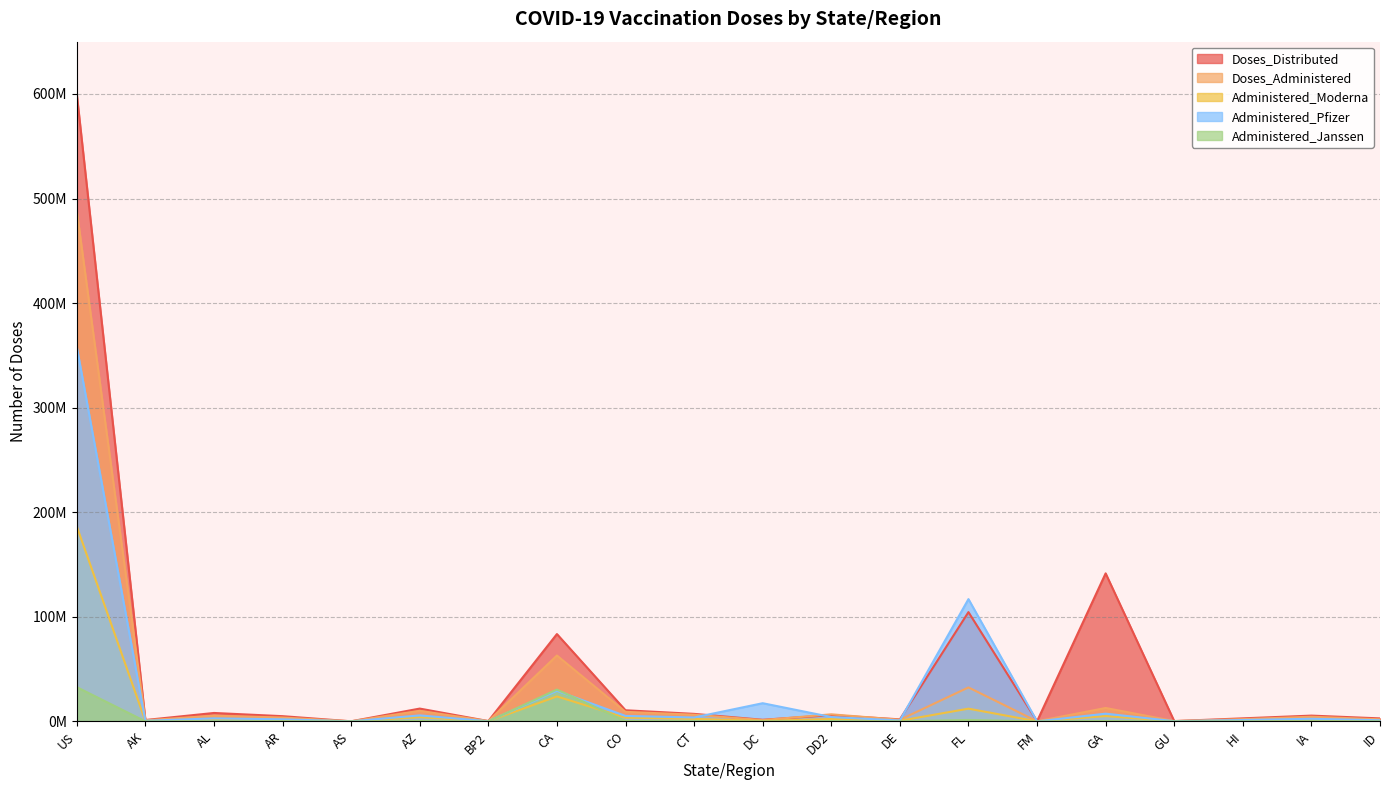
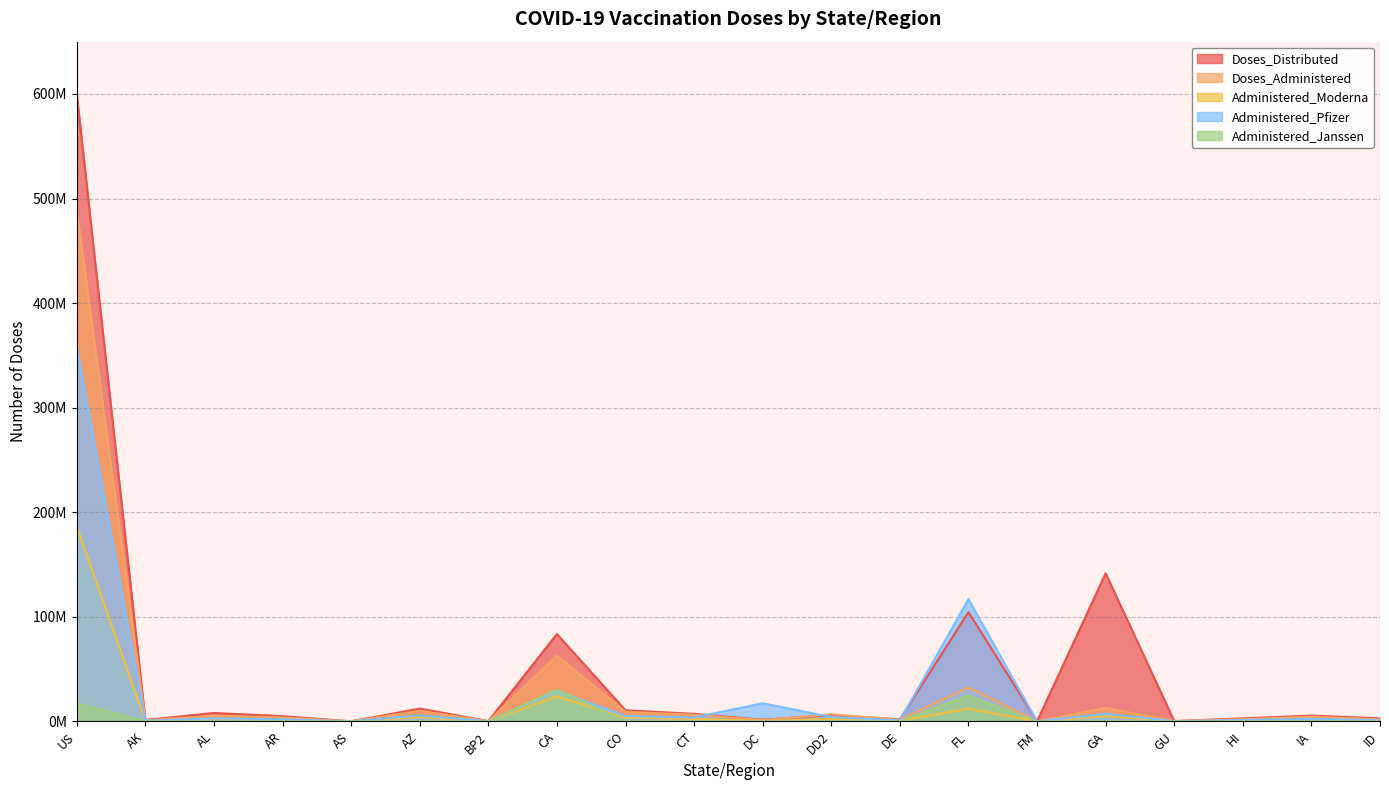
Administered_Janssen, US: 33000000 -> 17000000
Administered_Janssen, FL: 1000000 -> 25000000
